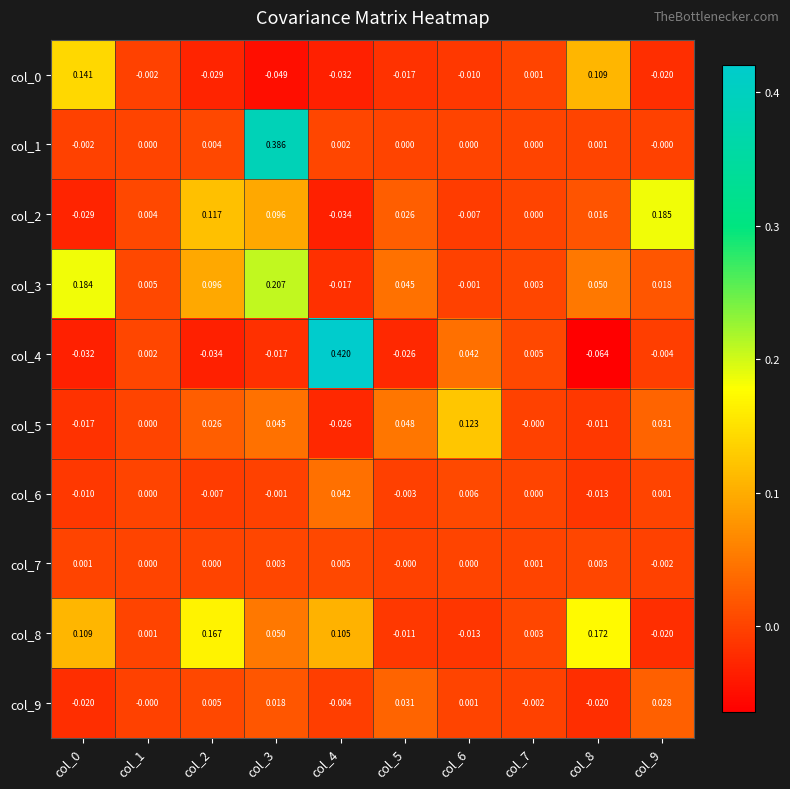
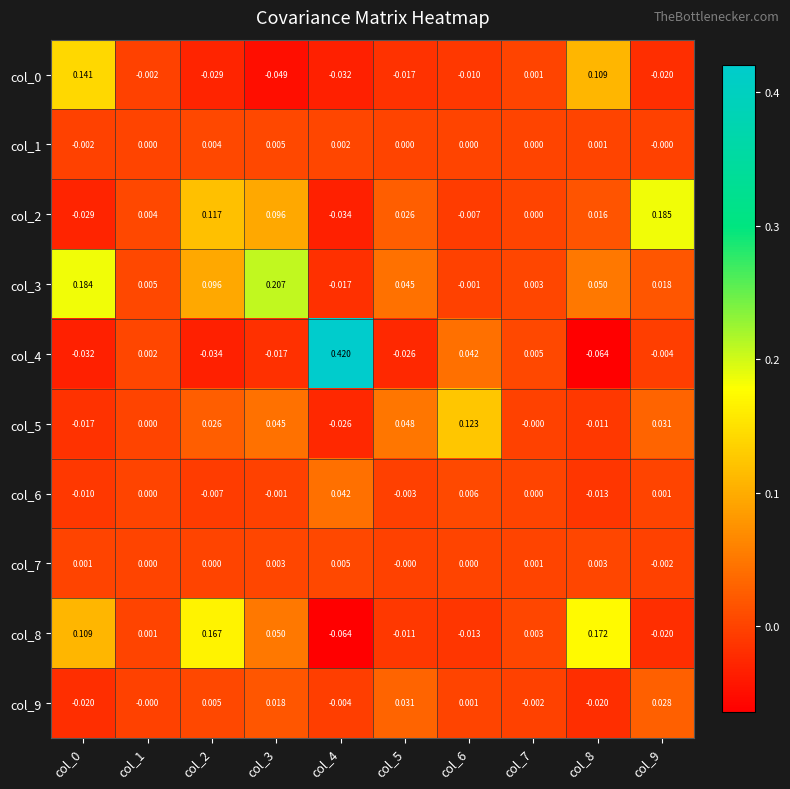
col_1, col_3: 0.386 -> 0.005
col_8, col_4: 0.105 -> -0.064
